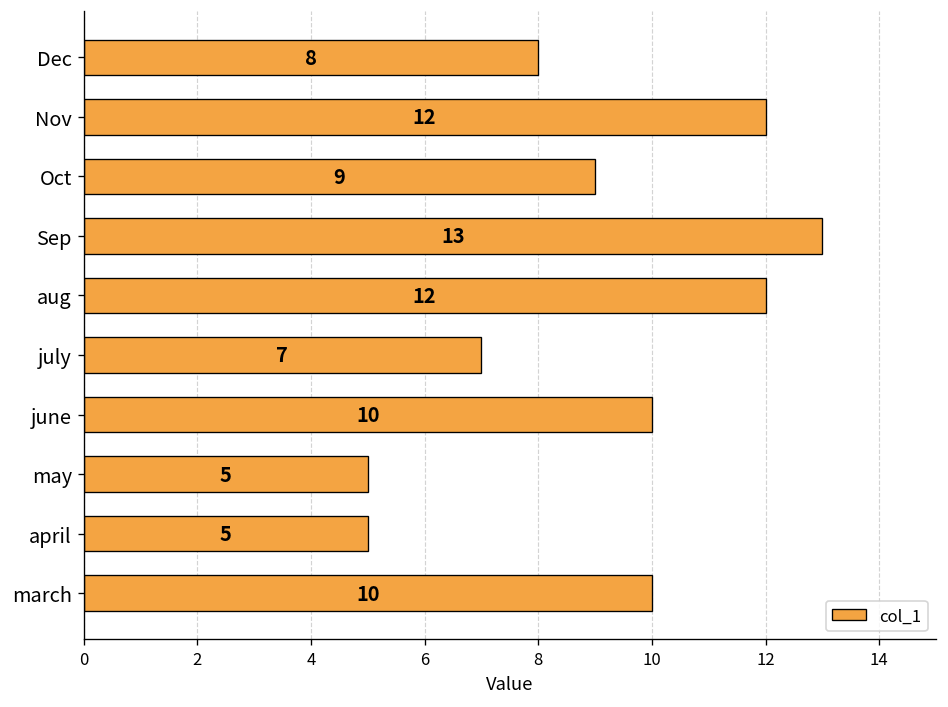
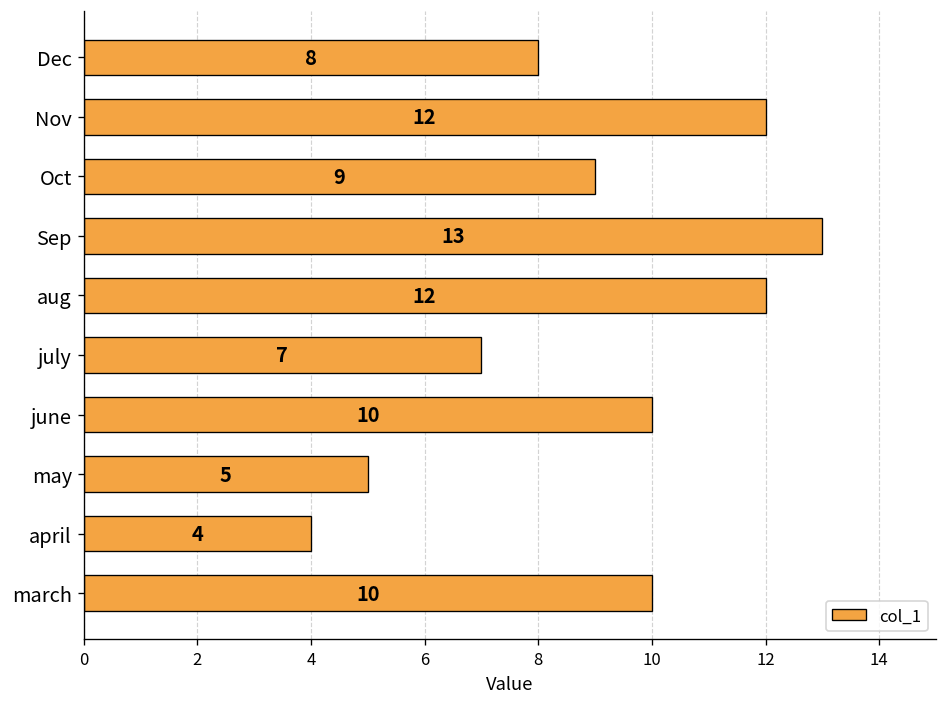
april: 5 -> 4
